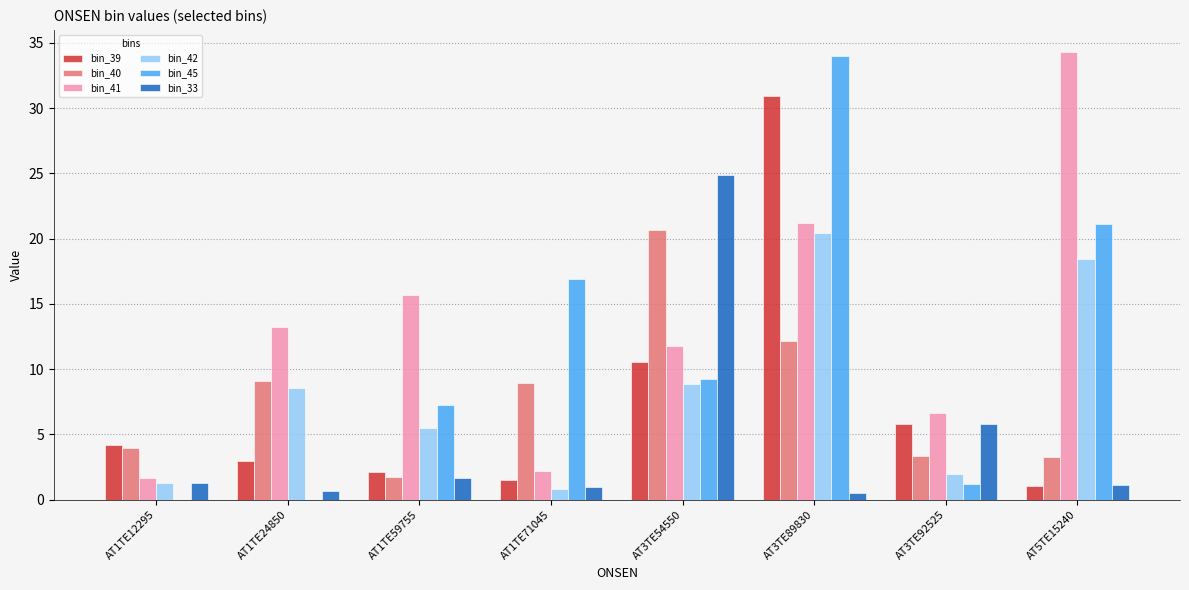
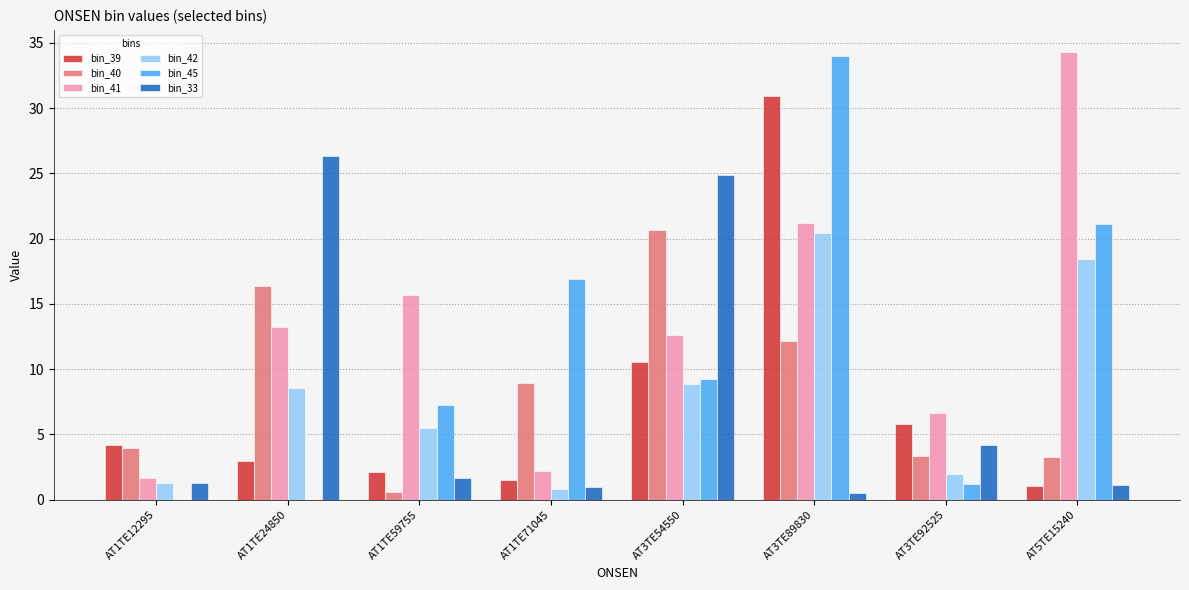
bin_40, AT1TE24850: 9.1 -> 16.4
bin_33, AT1TE24850: 0.6 -> 26.3
bin_40, AT1TE59755: 1.7 -> 0.6
bin_41, AT3TE54550: 11.8 -> 12.6
bin_33, AT3TE92525: 5.8 -> 4.2
